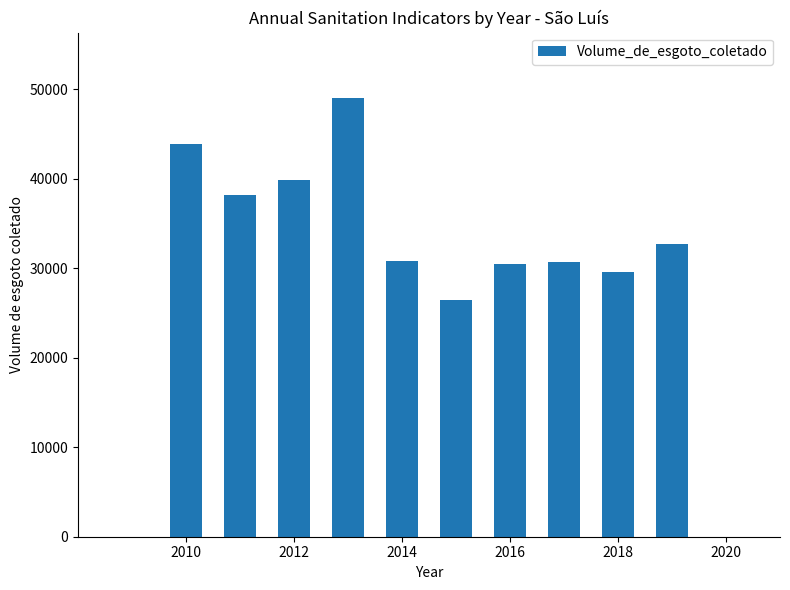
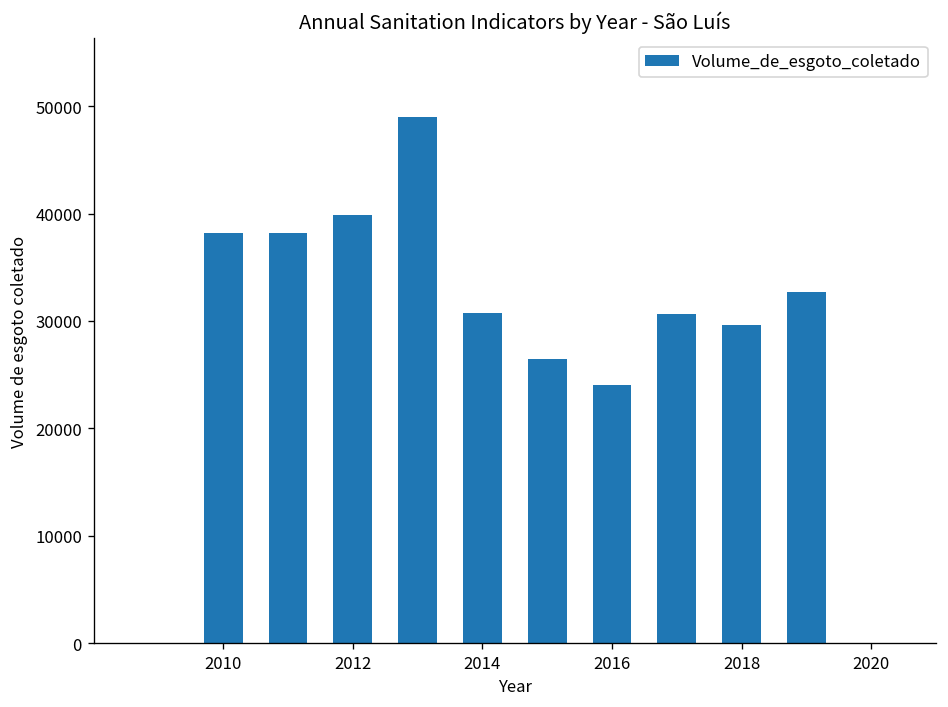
2010: 44000 -> 38000
2016: 31000 -> 24000
